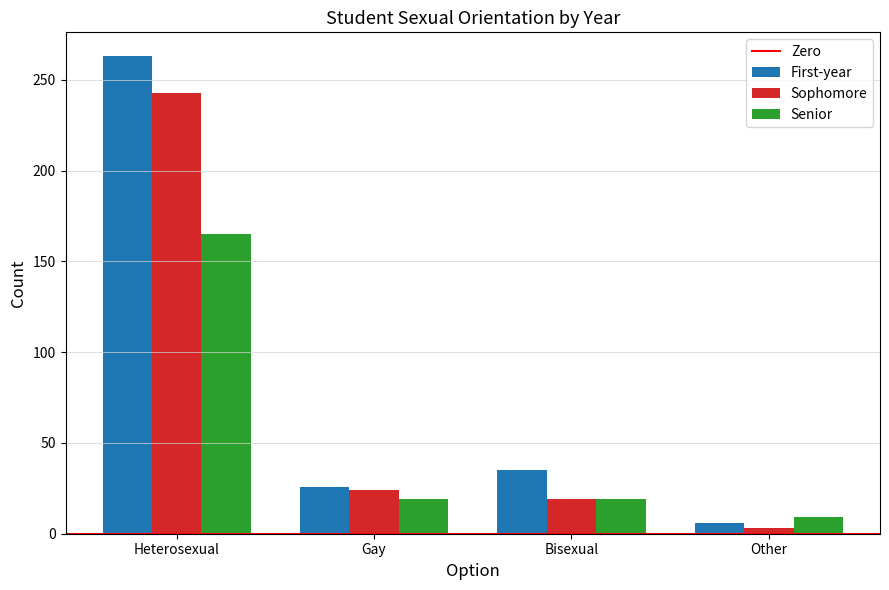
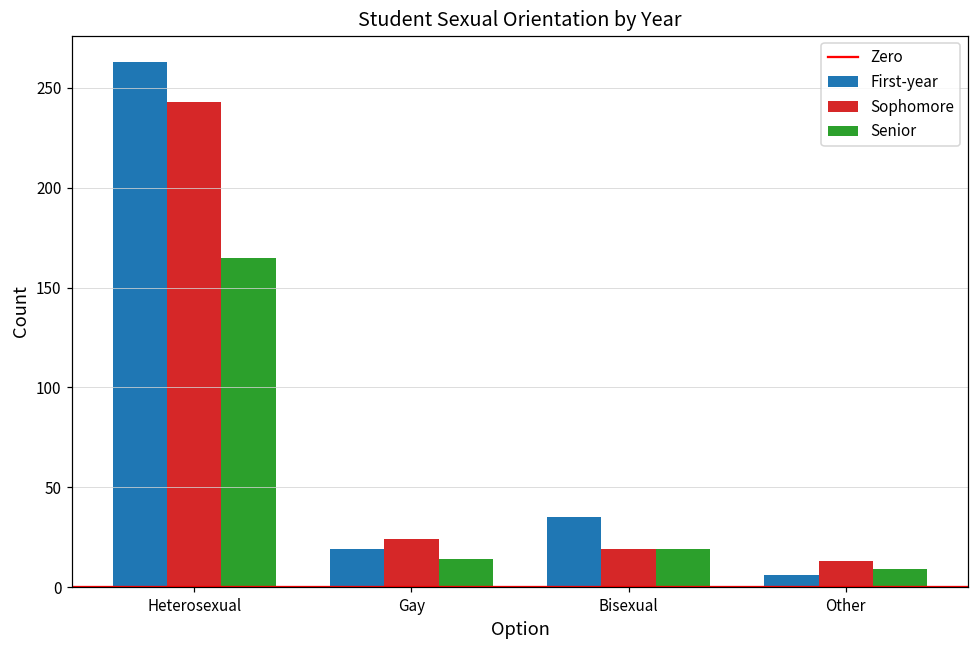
First-year, Gay: 26 -> 19
Senior, Gay: 19 -> 14
Sophomore, Other: 3 -> 13
